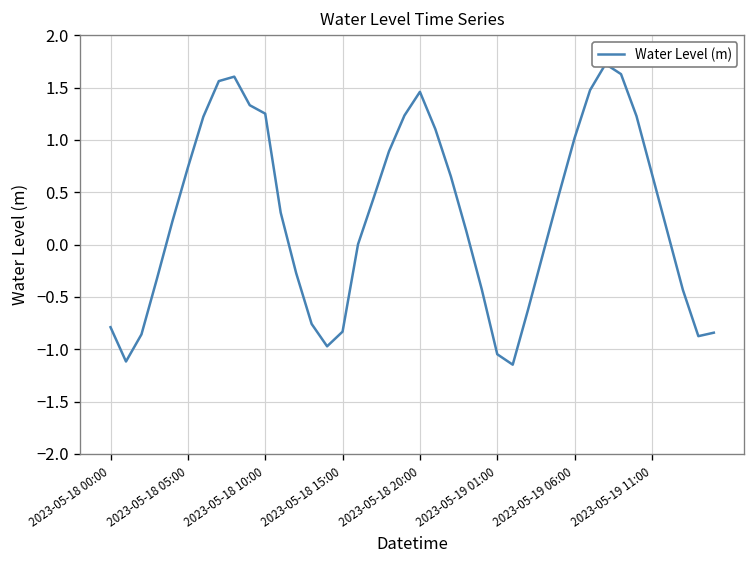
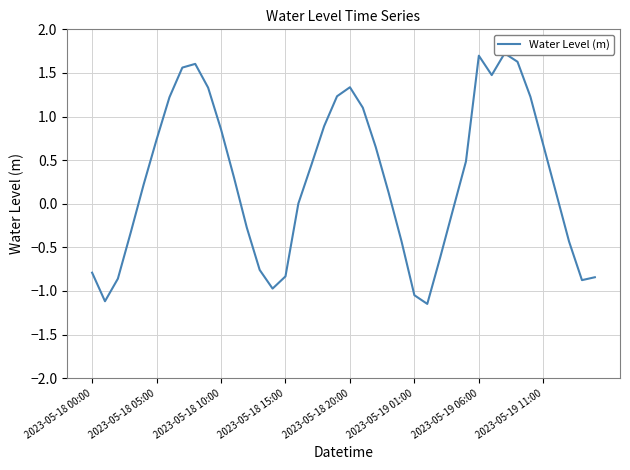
2023-05-18 10:00: 1.3 -> 0.9
2023-05-18 20:00: 1.5 -> 1.3
2023-05-19 06:00: 1.0 -> 1.7
